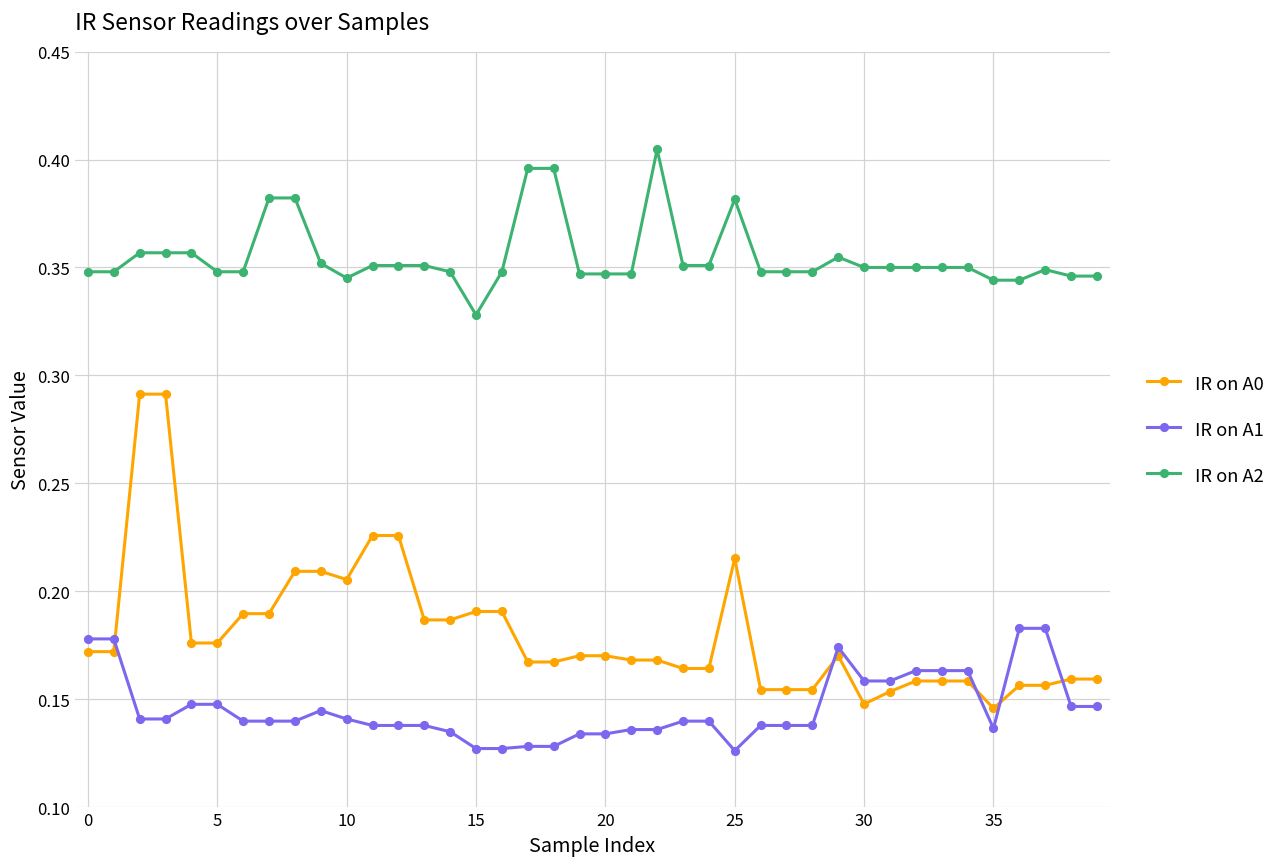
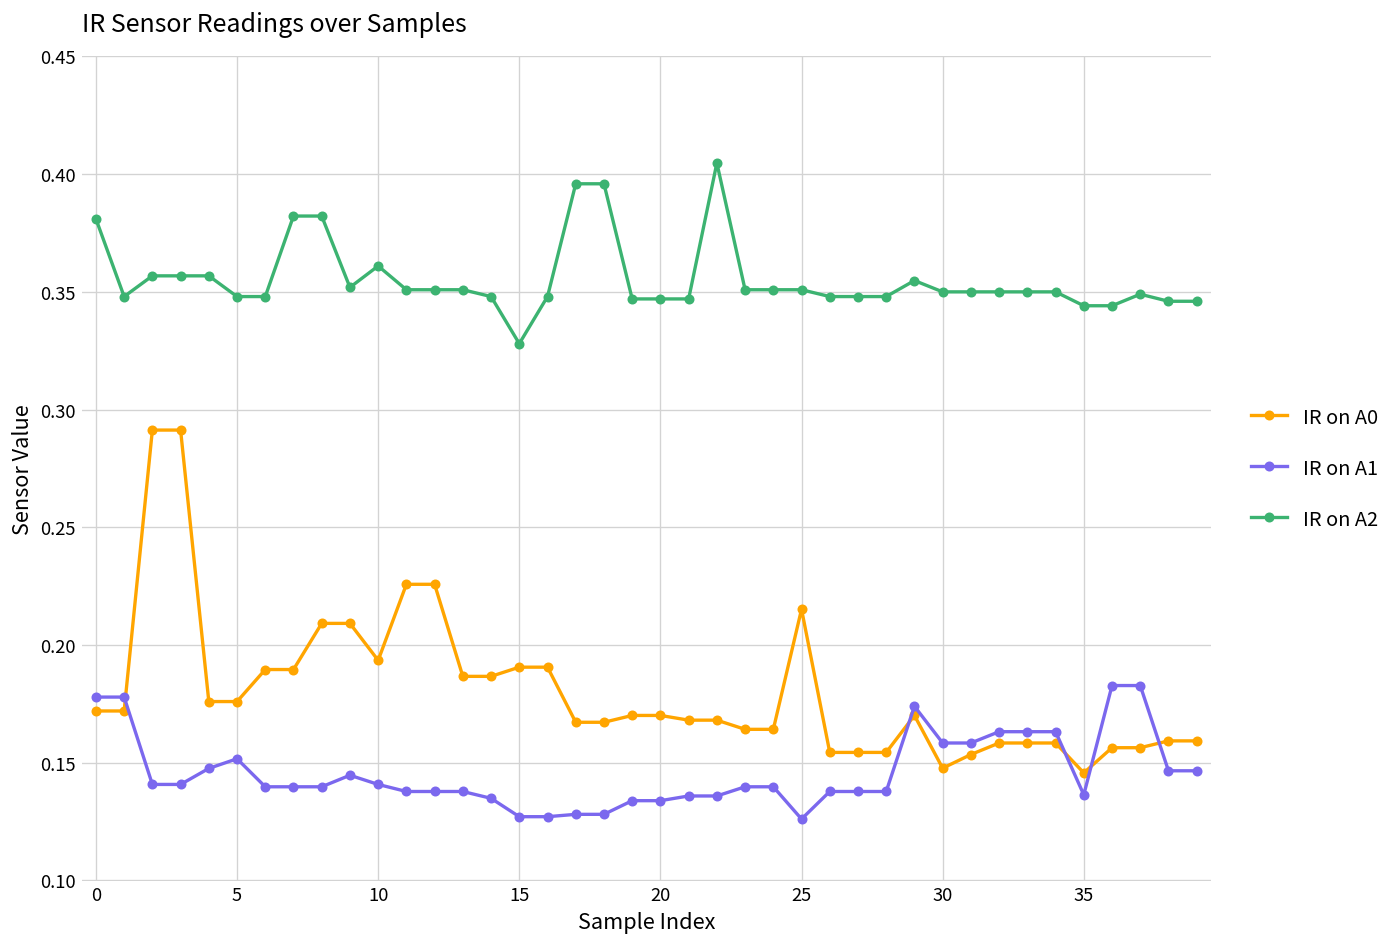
IR on A2, 0: 0.348 -> 0.381
IR on A1, 5: 0.148 -> 0.152
IR on A0, 10: 0.205 -> 0.194
IR on A2, 10: 0.345 -> 0.361
IR on A2, 25: 0.382 -> 0.351
